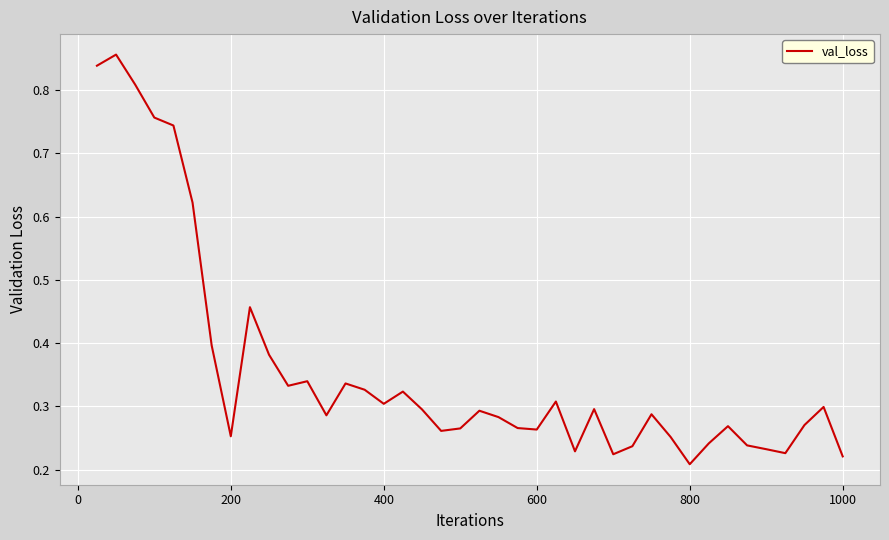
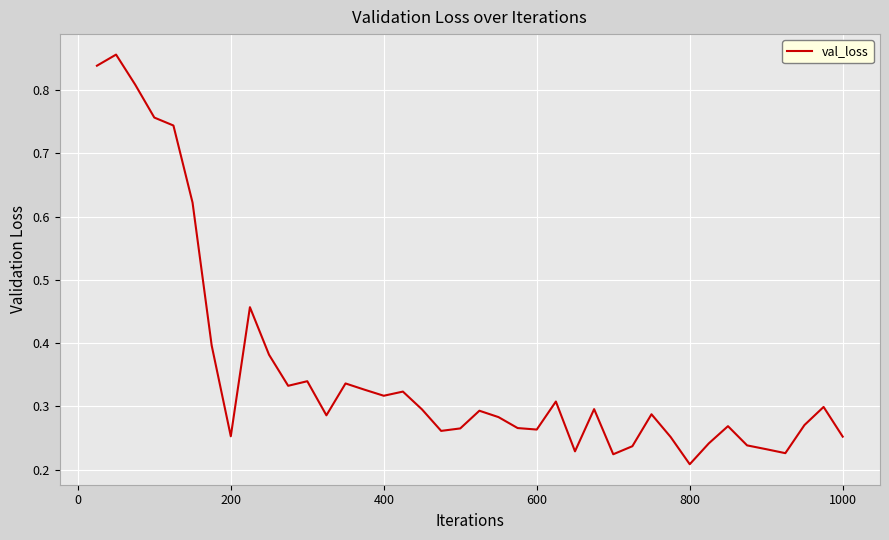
400: 0.30 -> 0.32
1000: 0.22 -> 0.25
